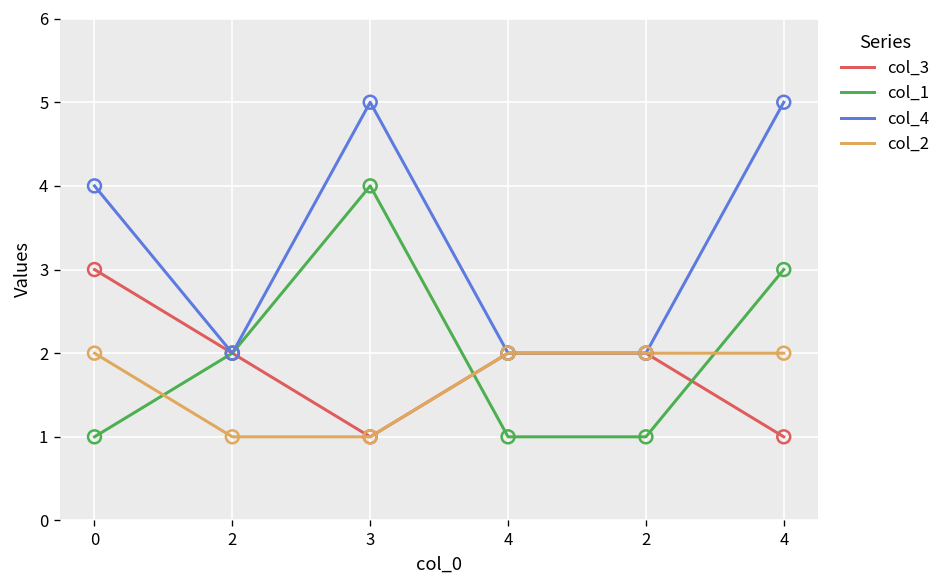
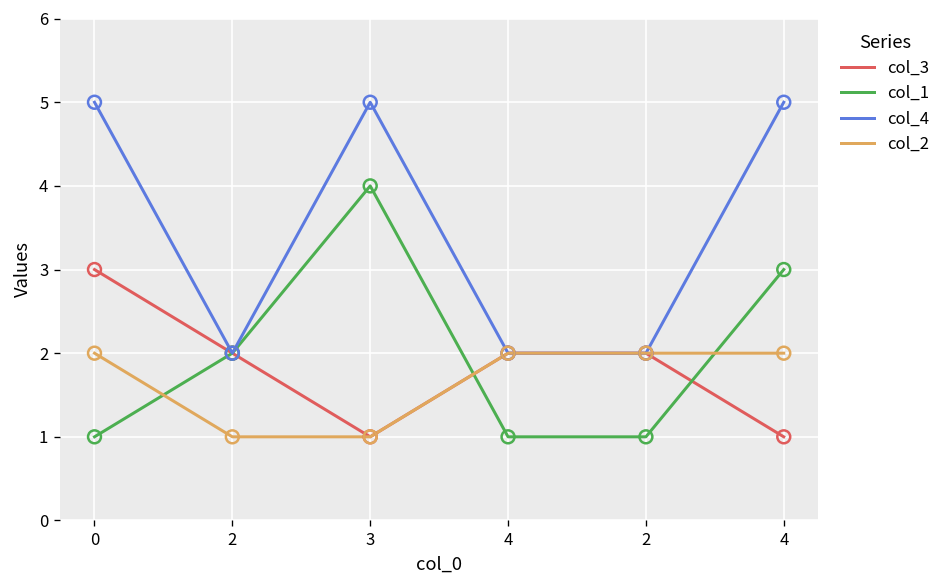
col_4, 0: 4 -> 5
